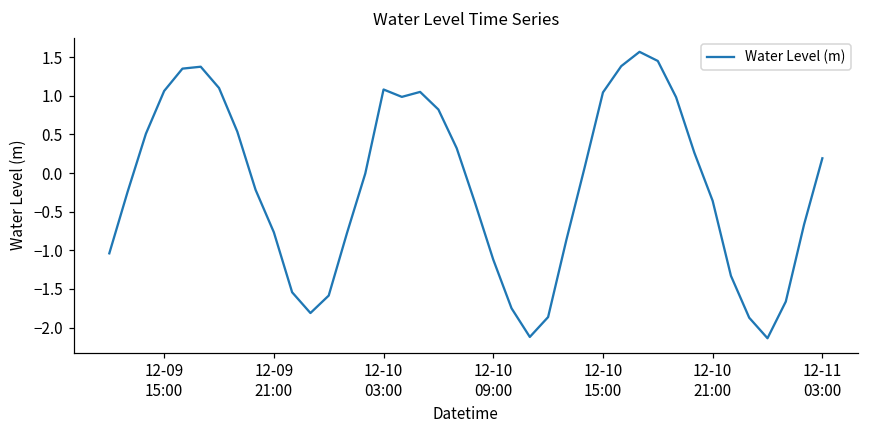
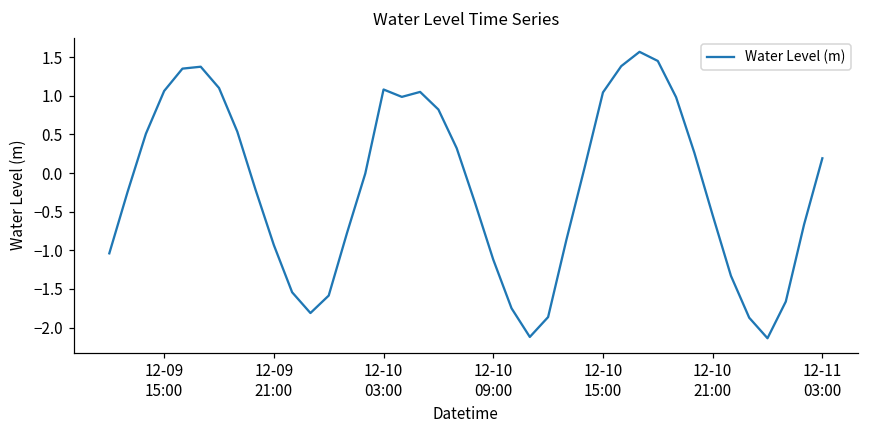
12-09 21:00: -0.8 -> -0.9
12-10 21:00: -0.4 -> -0.5
